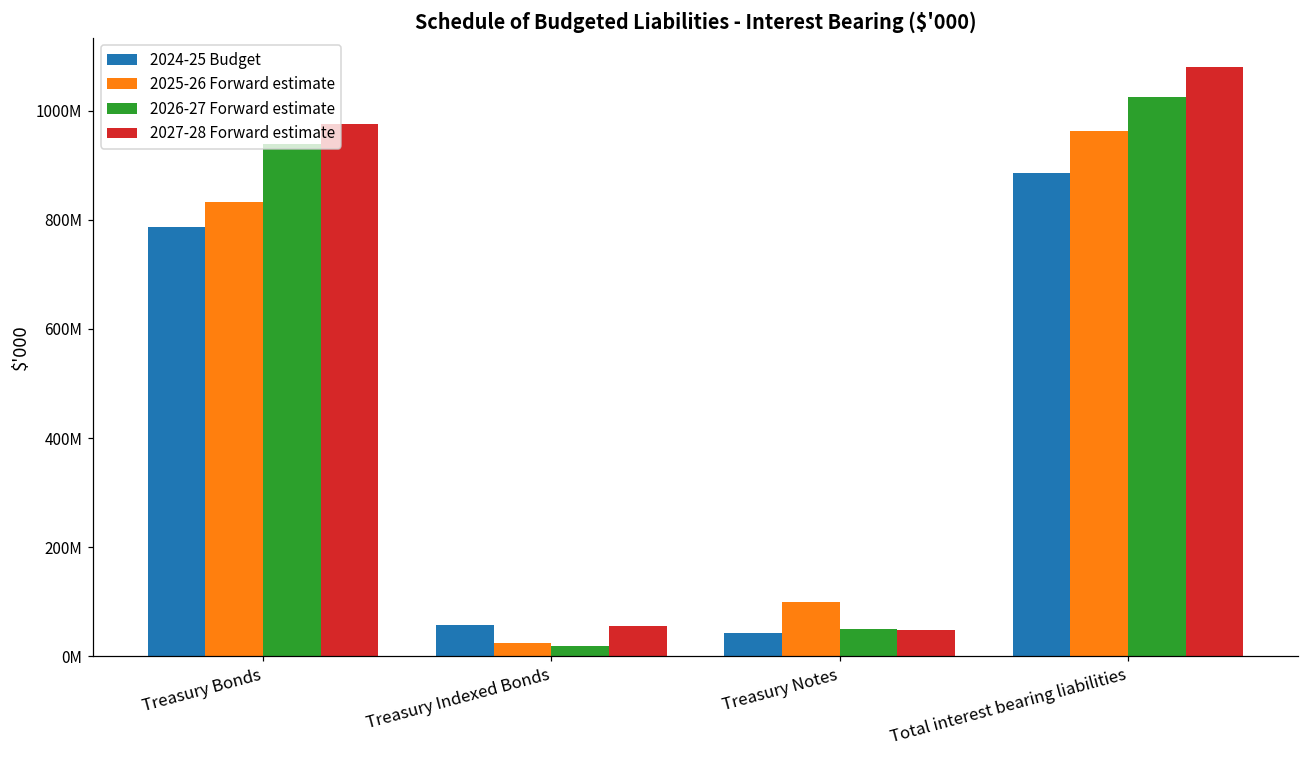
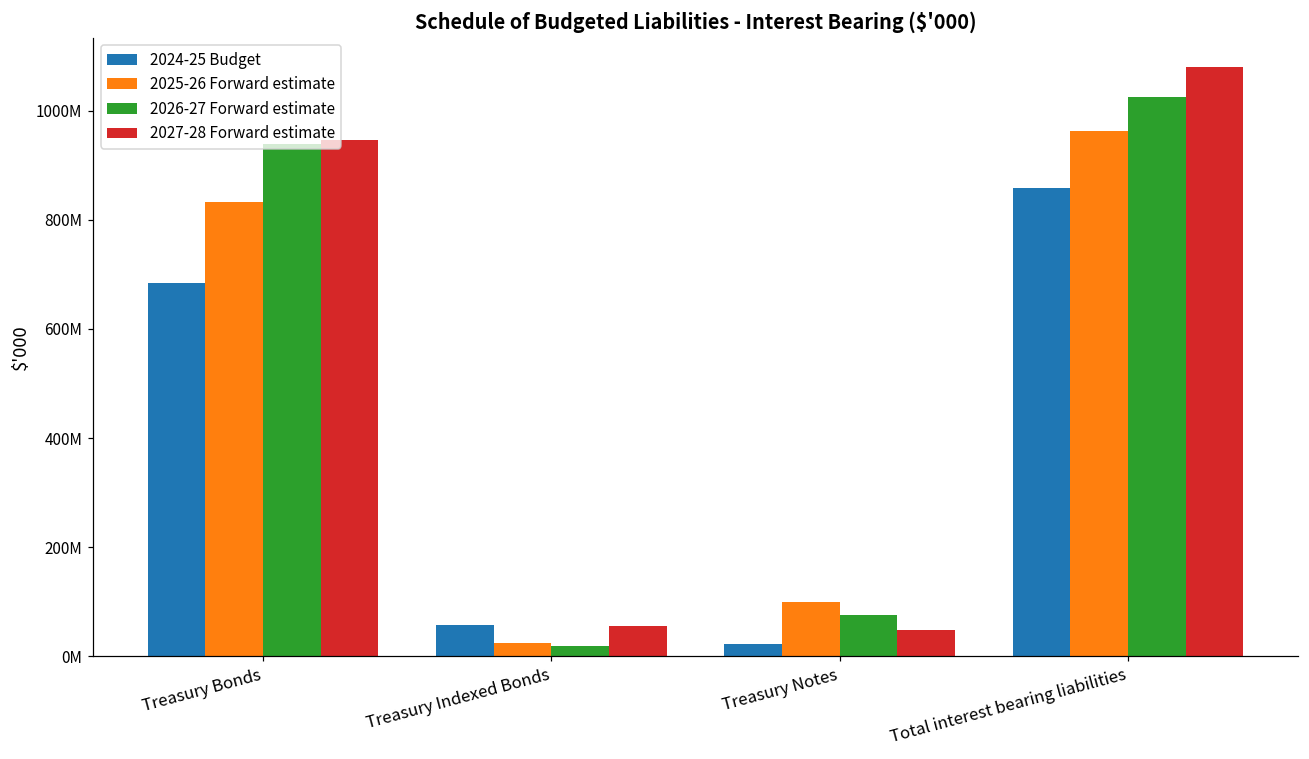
2024-25 Budget, Treasury Bonds: 790000000 -> 680000000
2027-28 Forward estimate, Treasury Bonds: 980000000 -> 950000000
2024-25 Budget, Treasury Notes: 40000000 -> 20000000
2026-27 Forward estimate, Treasury Notes: 50000000 -> 80000000
2024-25 Budget, Total interest bearing liabilities: 890000000 -> 860000000
